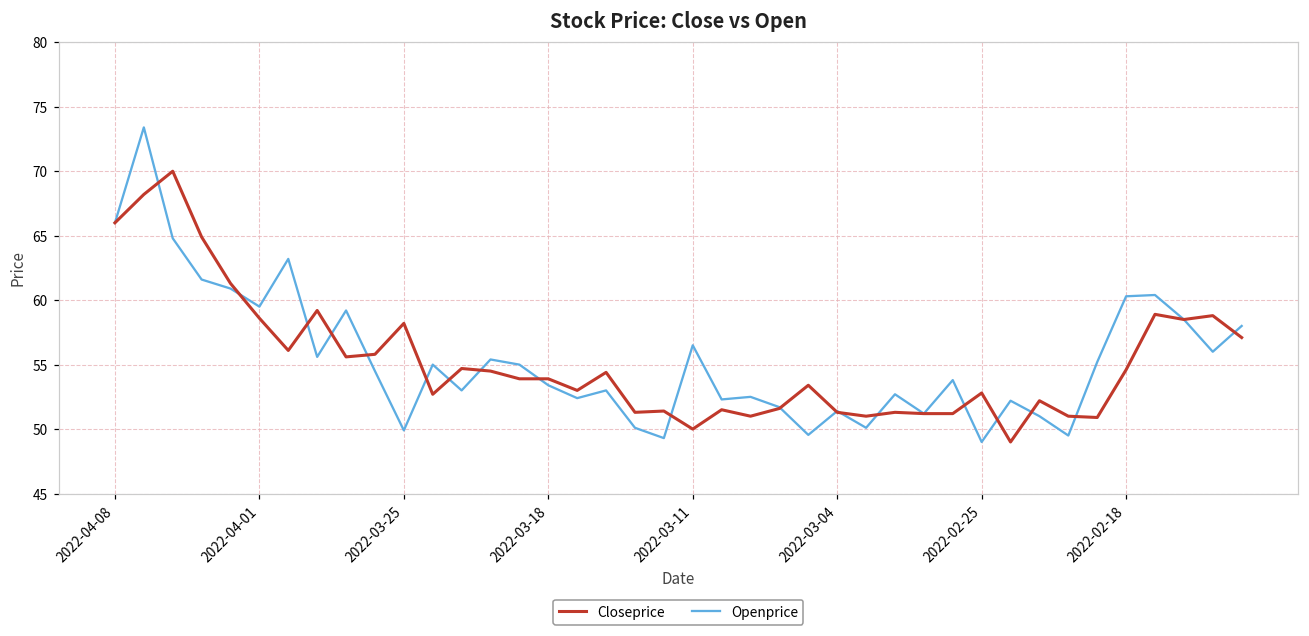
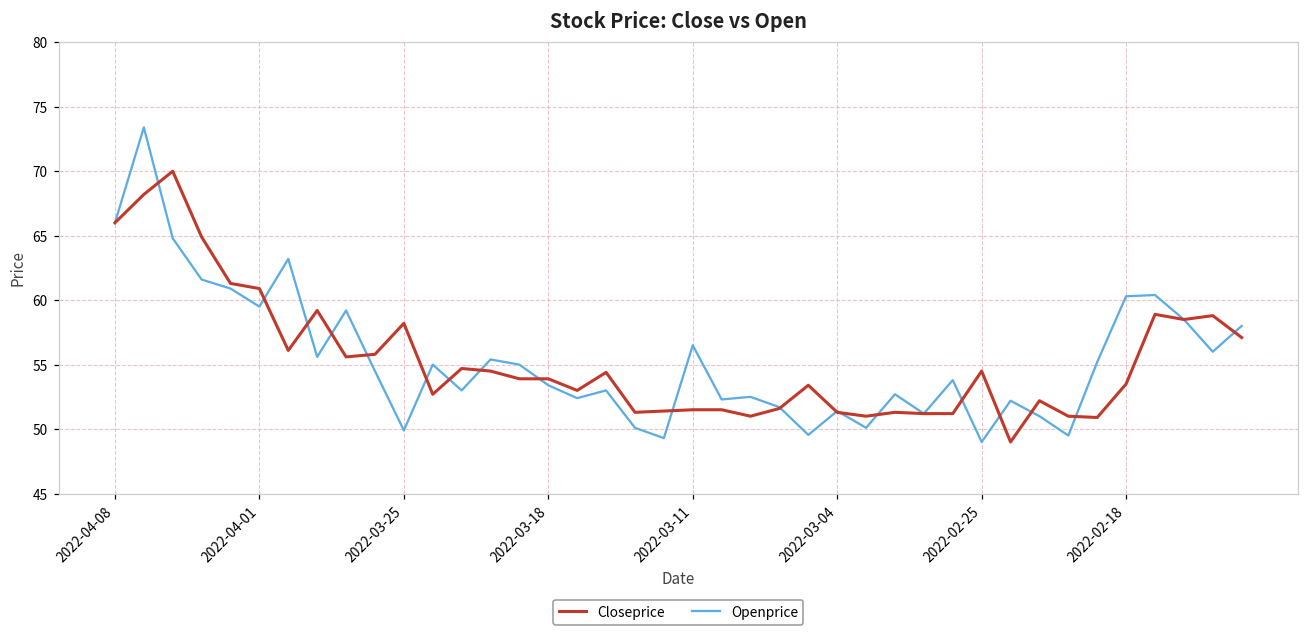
Closeprice, 2022-04-01: 58.6 -> 60.9
Closeprice, 2022-03-11: 50.0 -> 51.5
Closeprice, 2022-02-25: 52.8 -> 54.5
Closeprice, 2022-02-18: 54.6 -> 53.5
